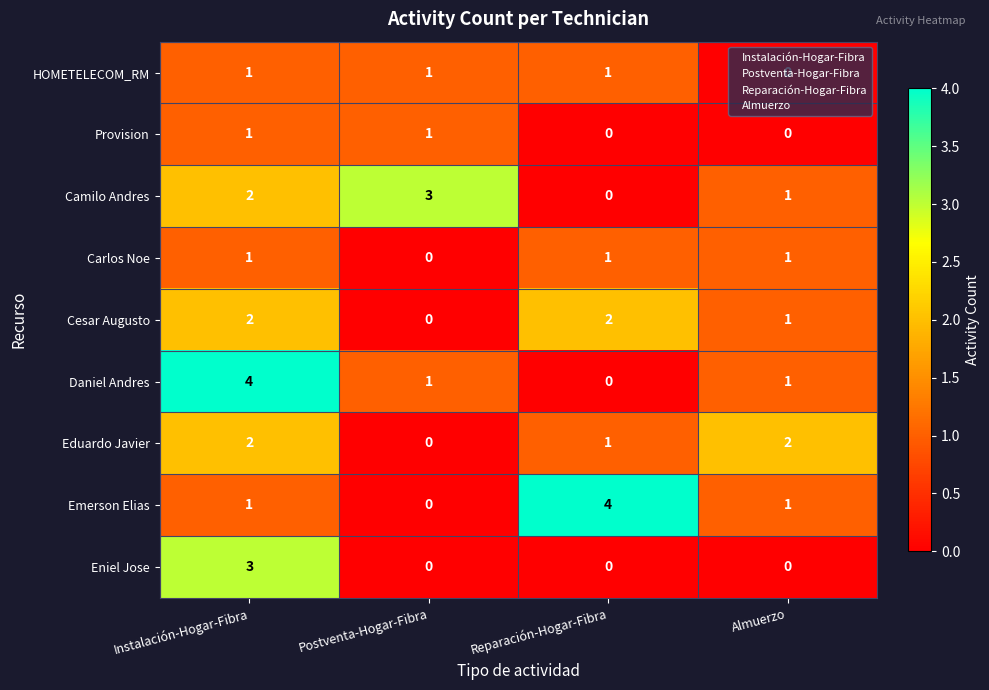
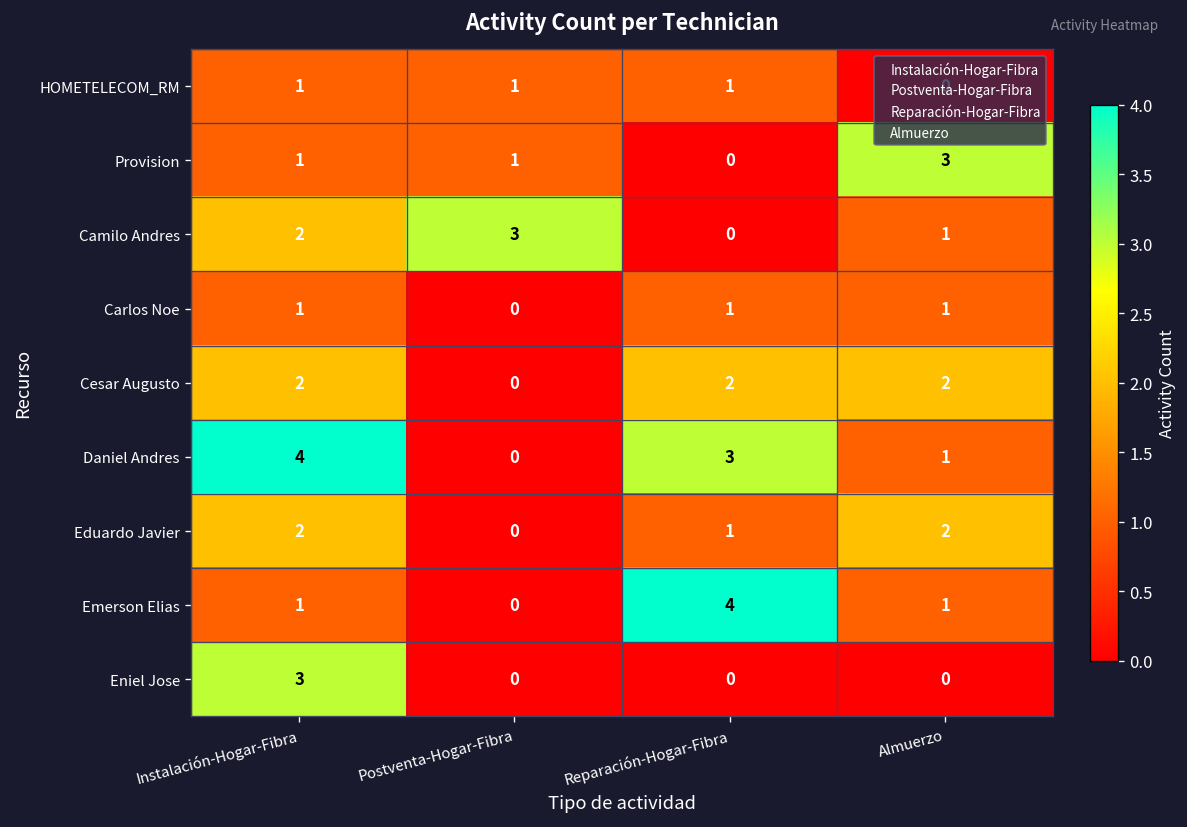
Provision, Almuerzo: 0 -> 3
Cesar Augusto, Almuerzo: 1 -> 2
Daniel Andres, Postventa-Hogar-Fibra: 1 -> 0
Daniel Andres, Reparación-Hogar-Fibra: 0 -> 3
